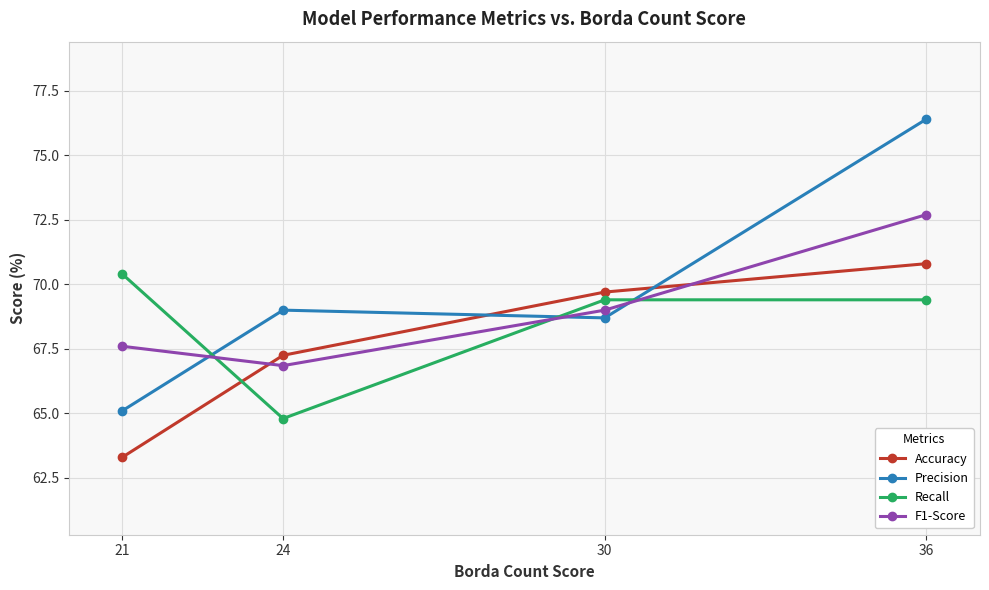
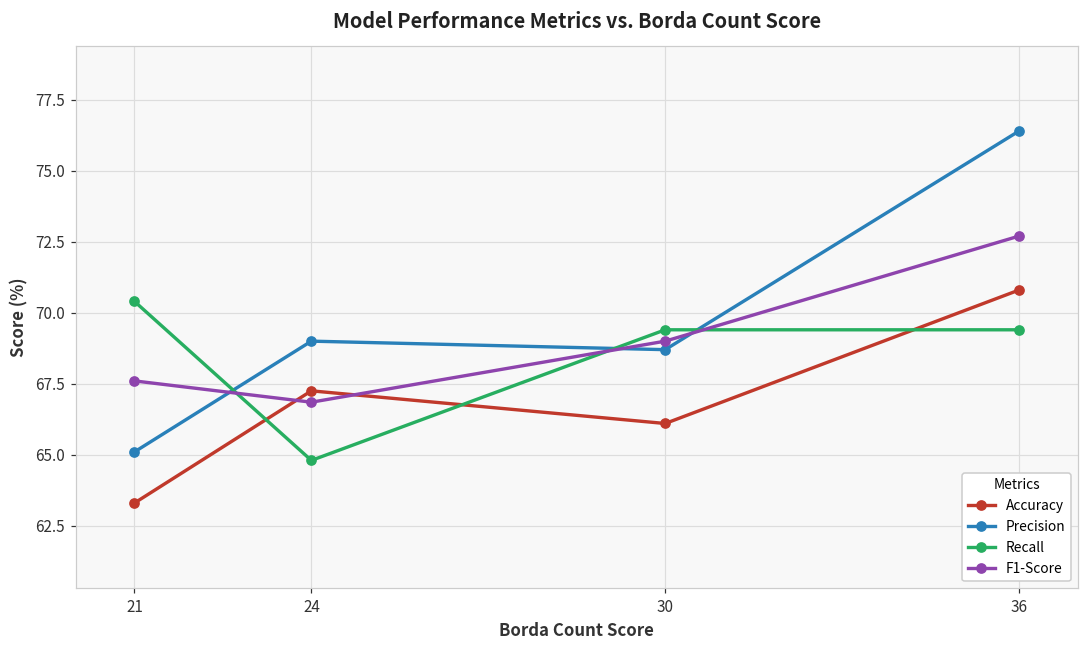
Accuracy, 30: 69.7 -> 66.1
